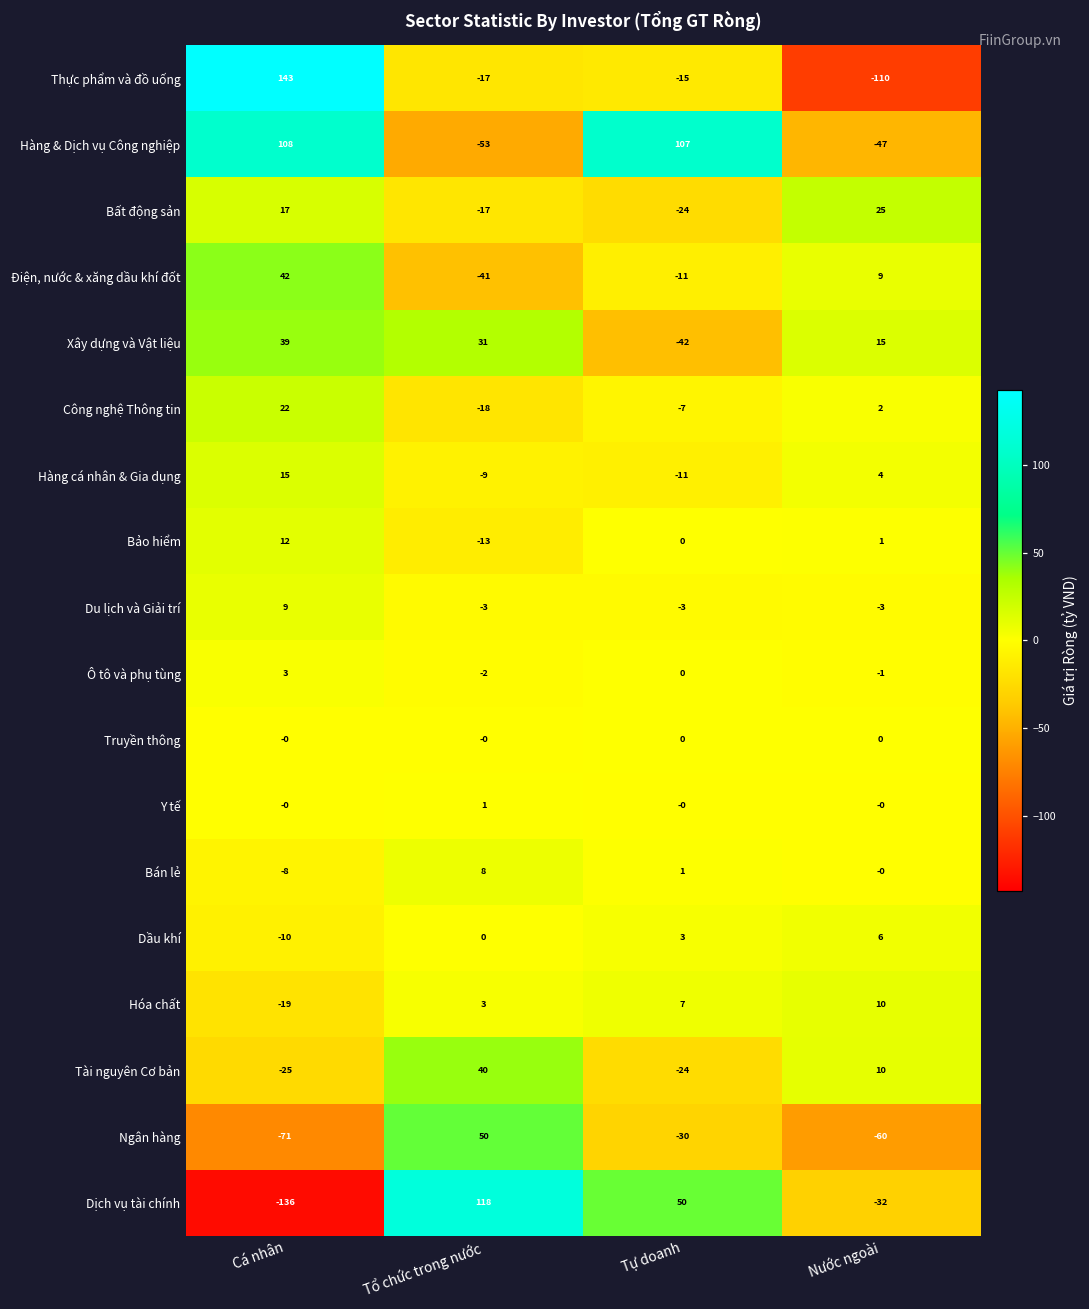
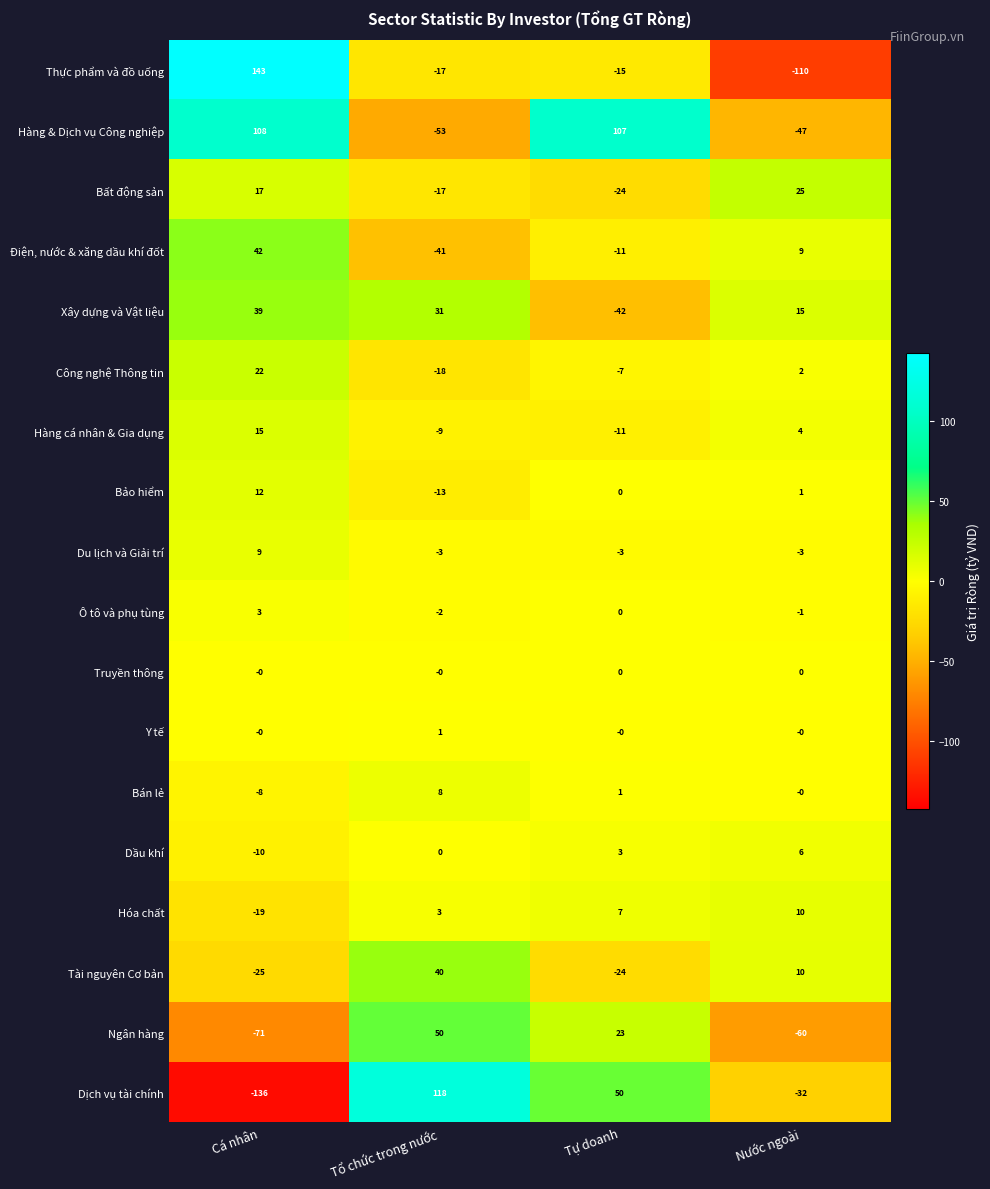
Ngân hàng, Tự doanh: -30 -> 23
